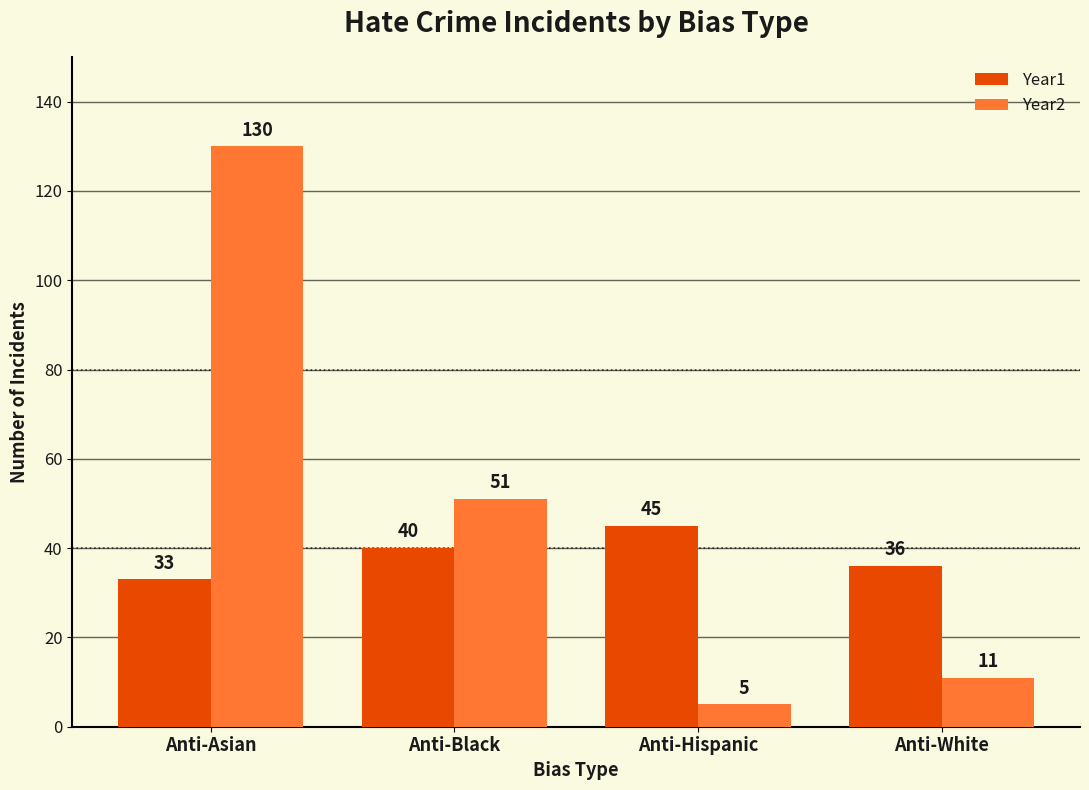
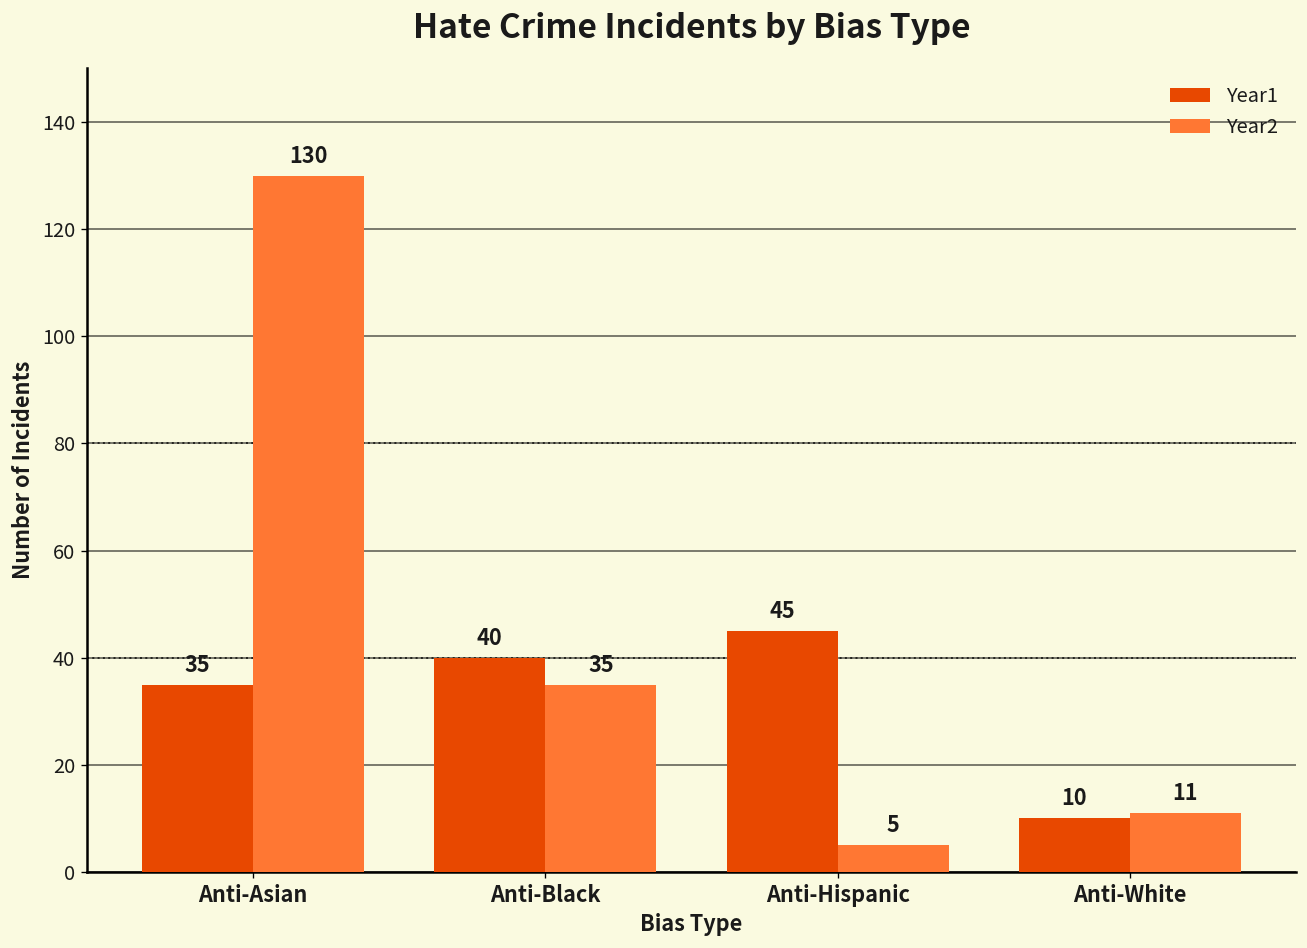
Year1, Anti-Asian: 33 -> 35
Year2, Anti-Black: 51 -> 35
Year1, Anti-White: 36 -> 10
